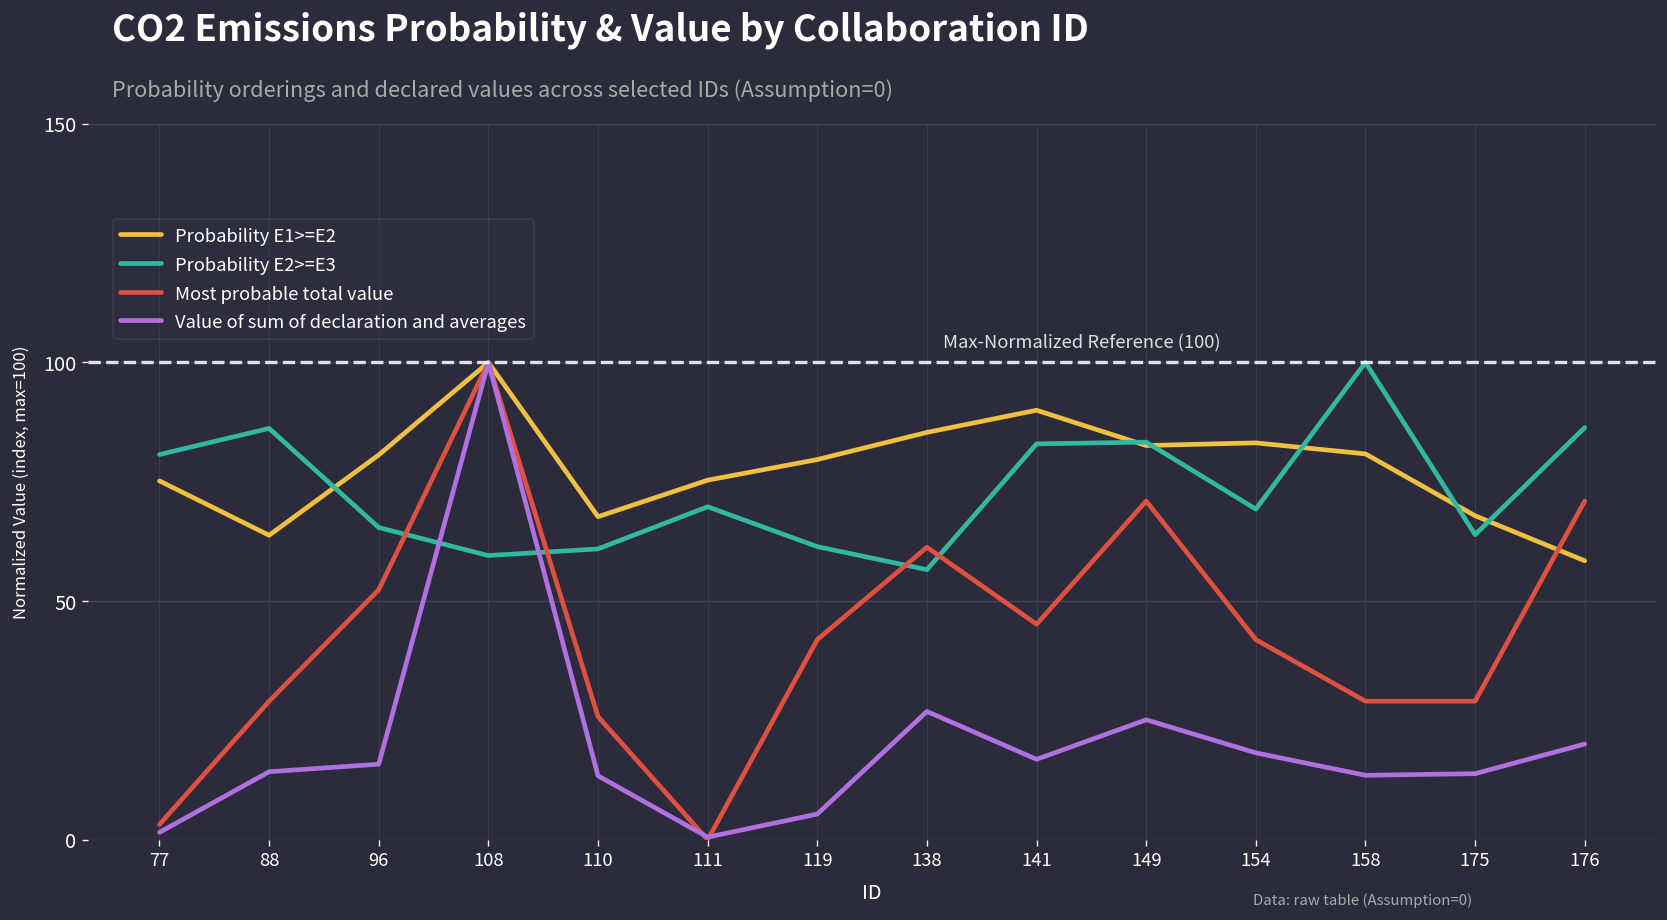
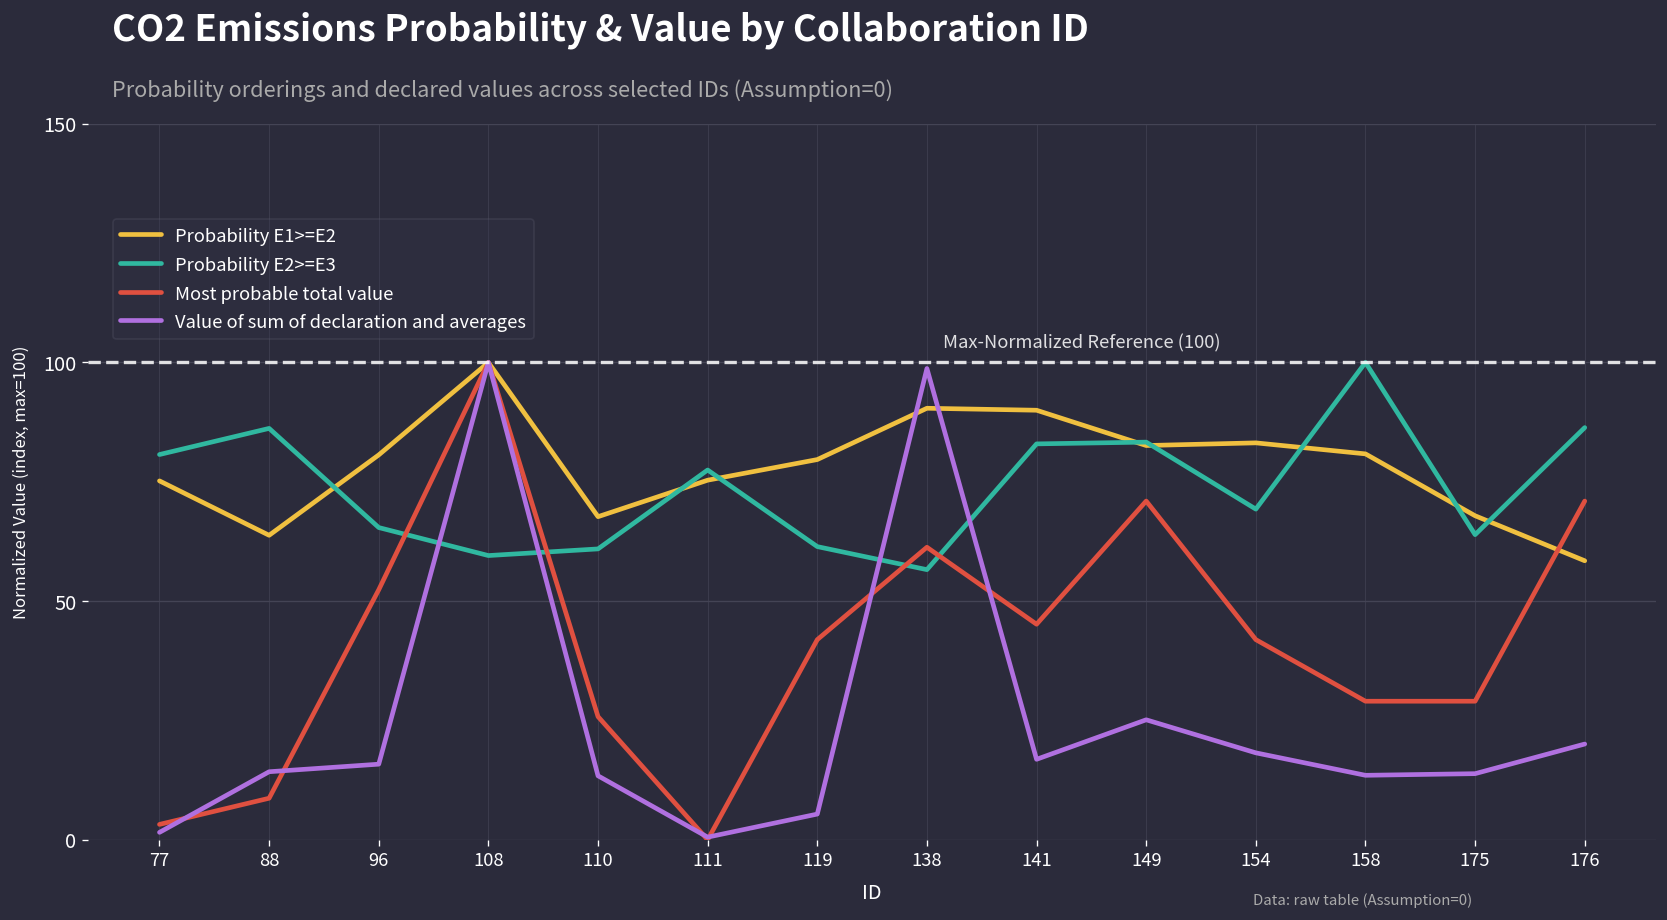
Most probable total value, 88: 29 -> 9
Probability E2>=E3, 111: 70 -> 77
Probability E1>=E2, 138: 85 -> 90
Value of sum of declaration and averages, 138: 27 -> 99
